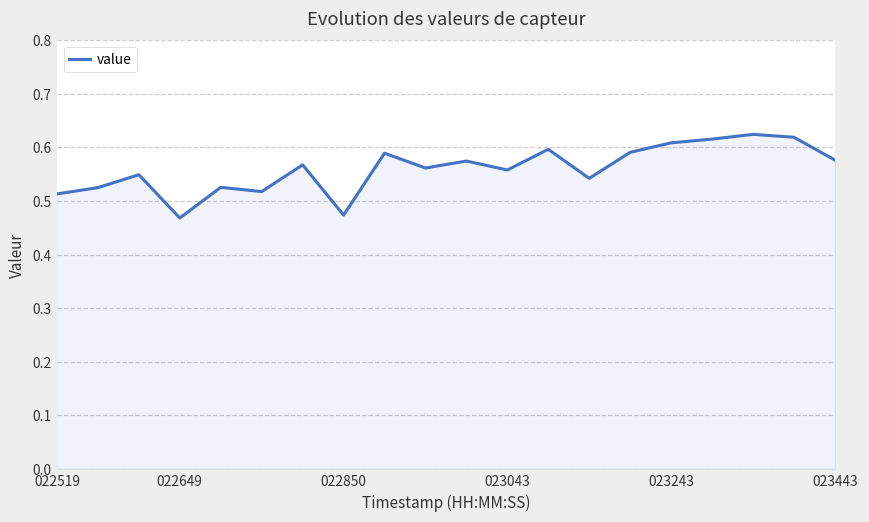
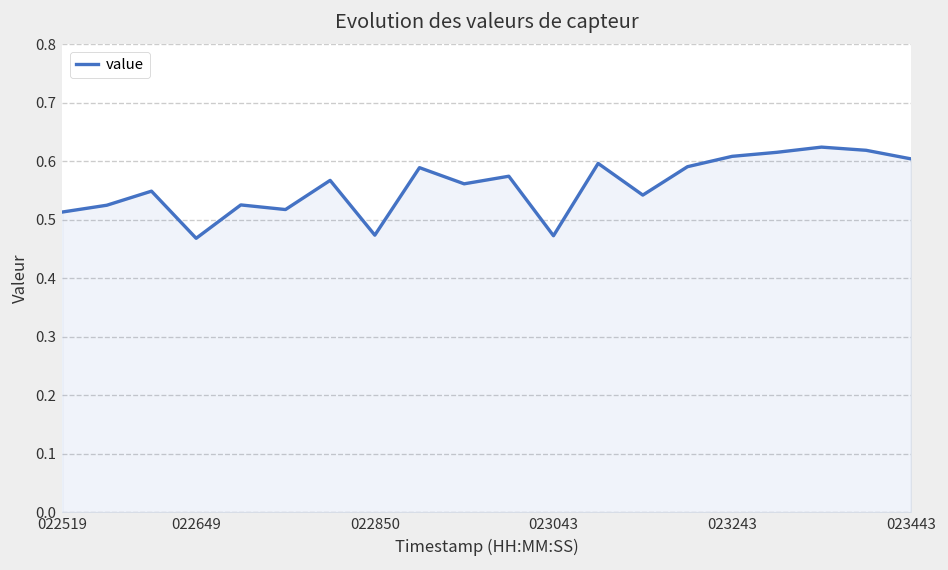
023043: 0.56 -> 0.47
023443: 0.58 -> 0.60
